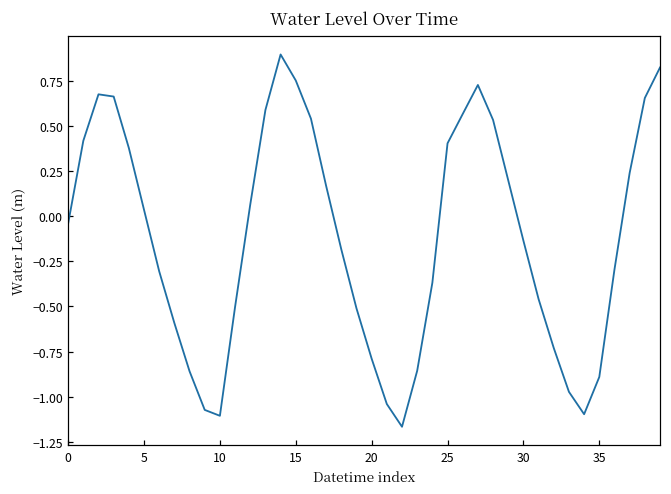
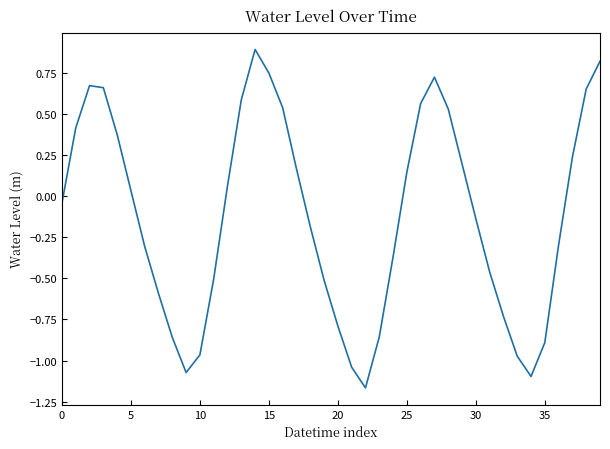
10: -1.11 -> -0.97
25: 0.40 -> 0.15
